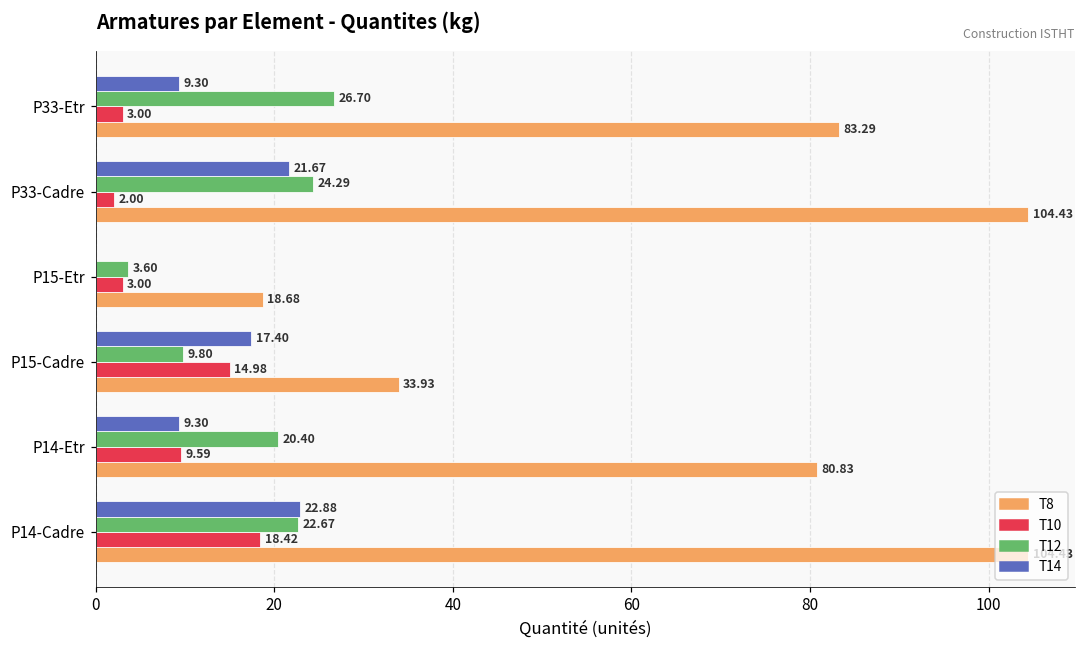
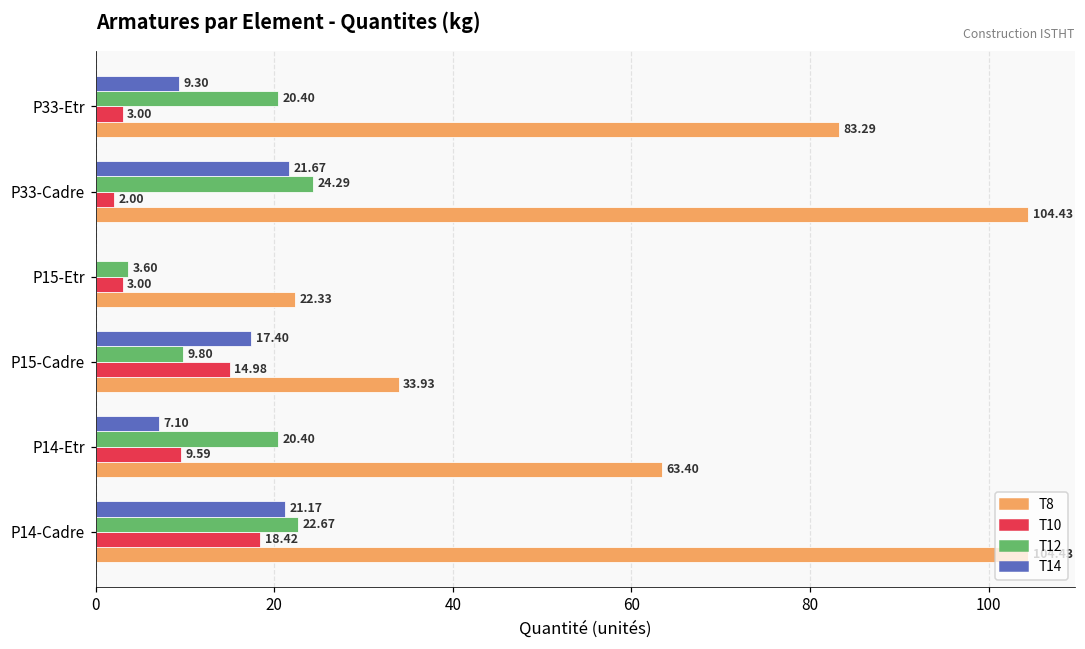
T12, P33-Etr: 26.70 -> 20.40
T8, P15-Etr: 18.68 -> 22.33
T14, P14-Etr: 9.30 -> 7.10
T8, P14-Etr: 80.83 -> 63.40
T14, P14-Cadre: 22.88 -> 21.17
